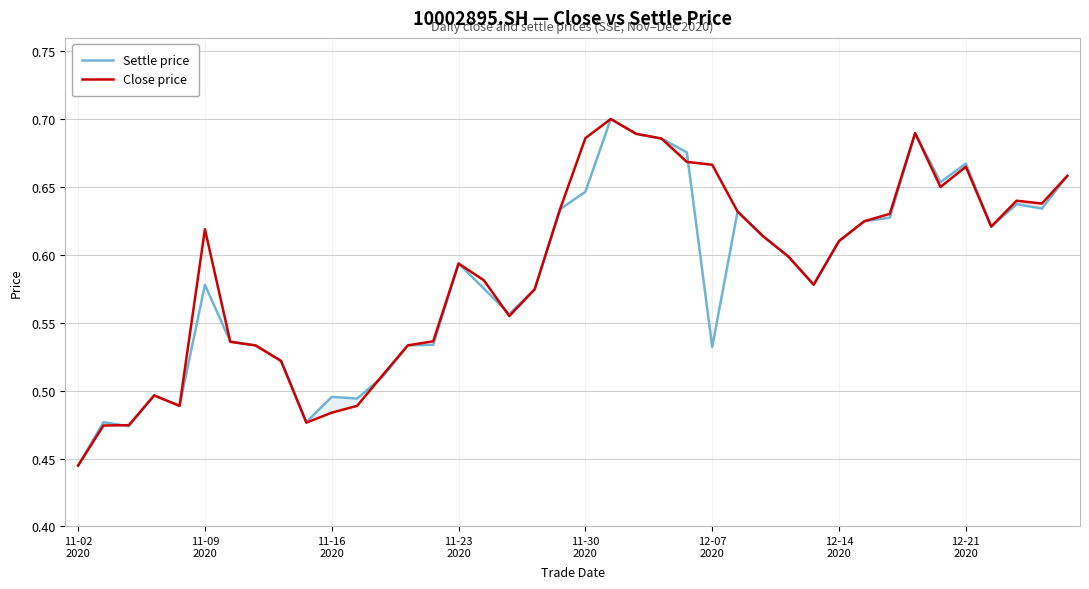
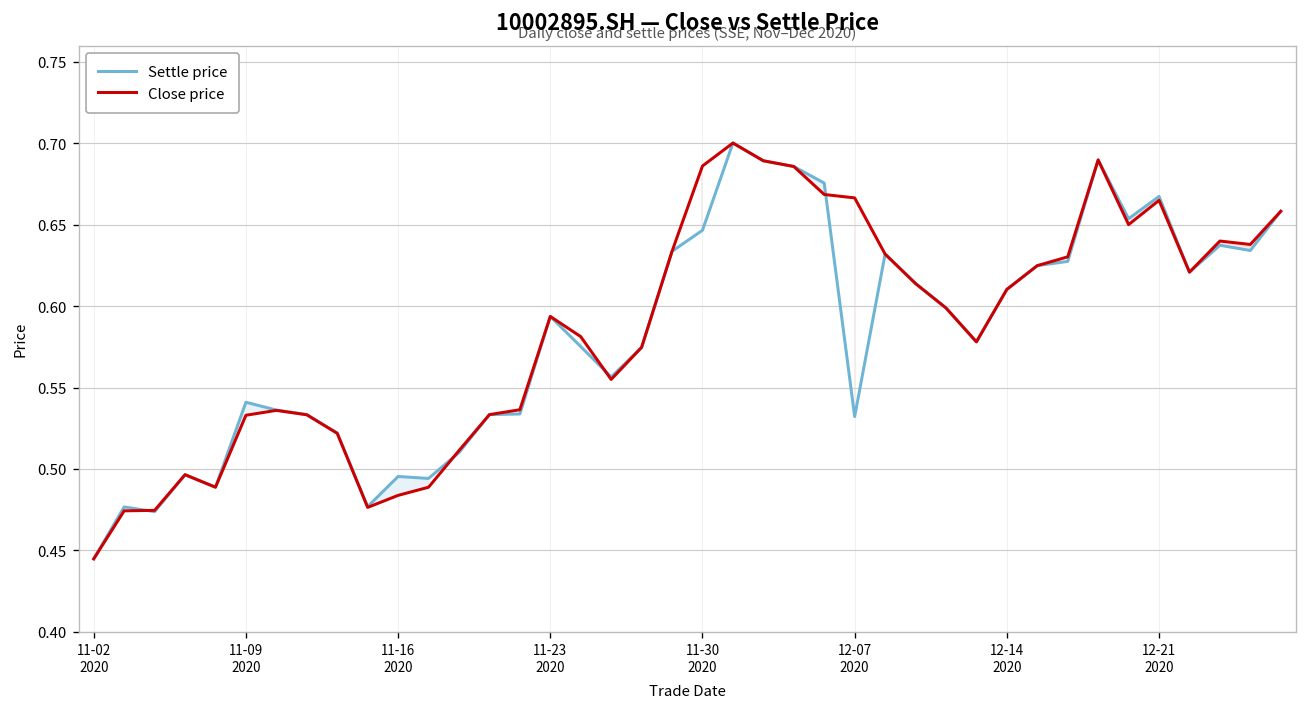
Settle price, 11-09 2020: 0.578 -> 0.541
Close price, 11-09 2020: 0.619 -> 0.533
